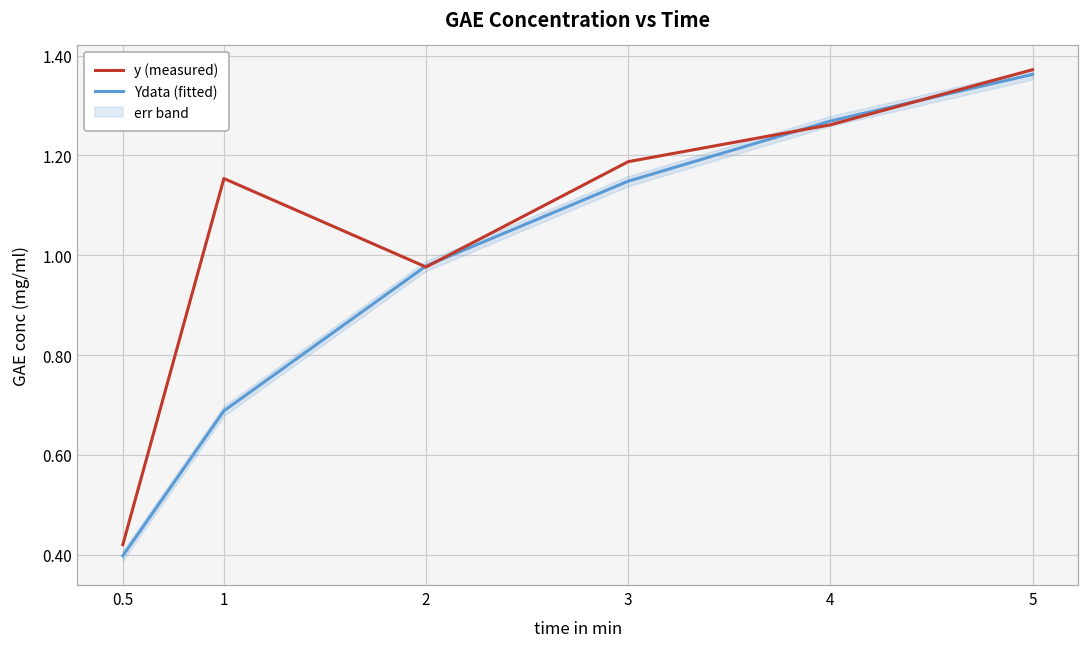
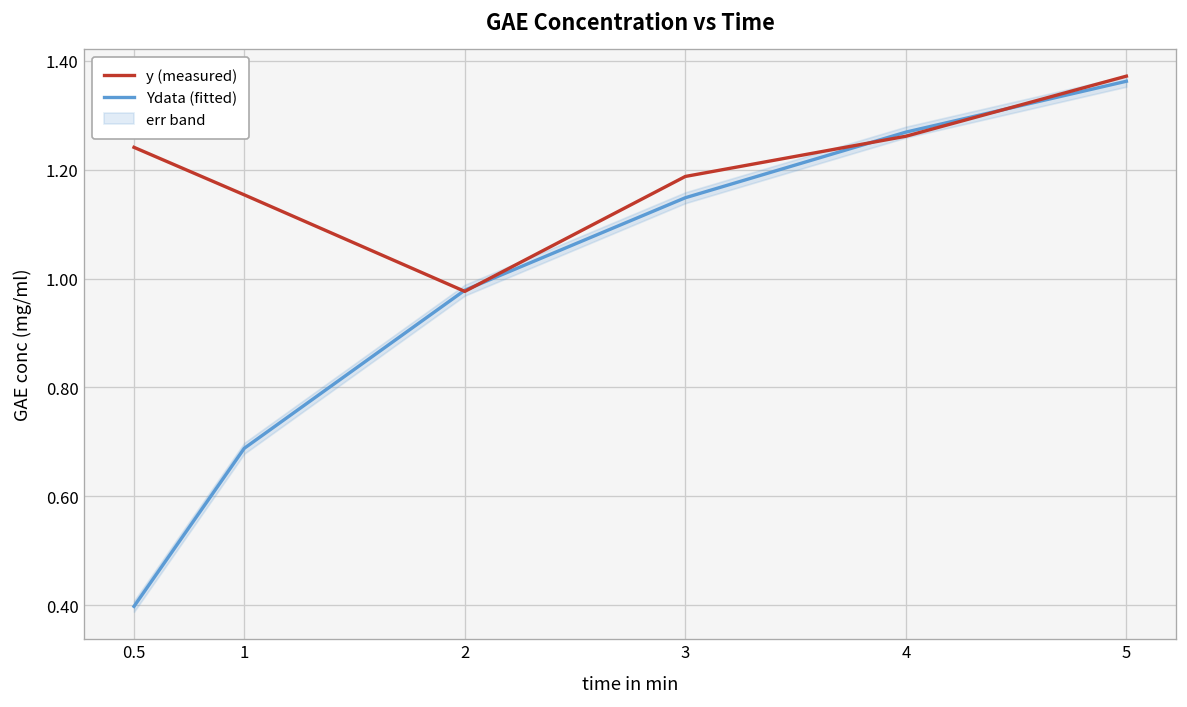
y (measured), 0.5: 0.42 -> 1.24
